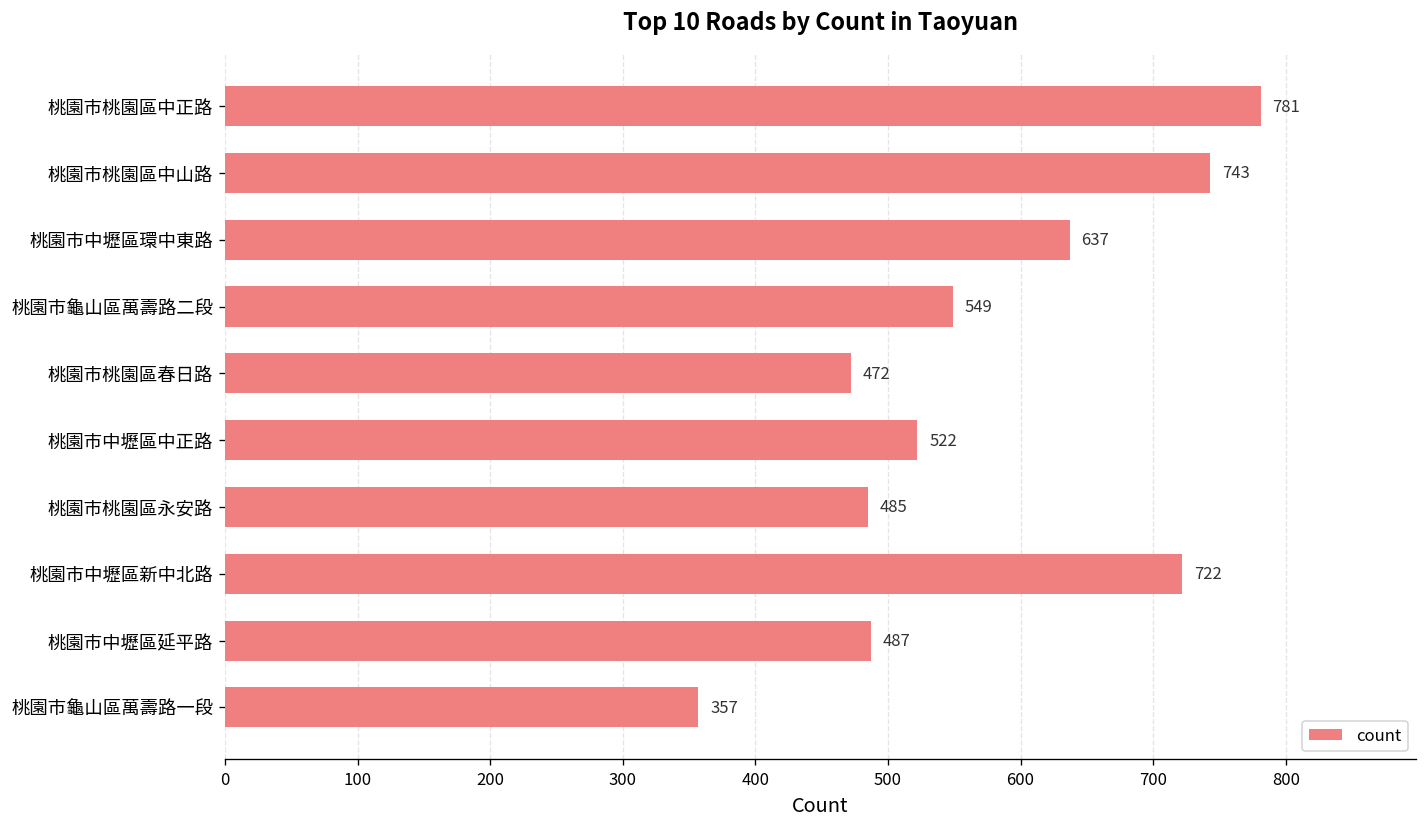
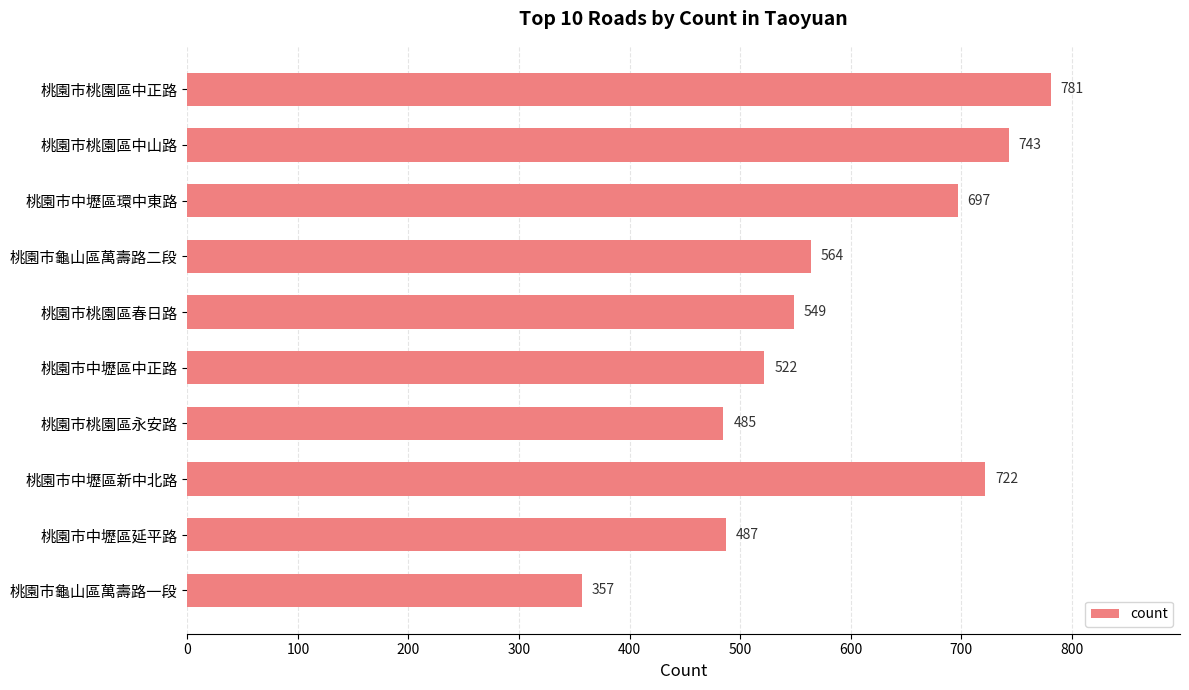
桃園市中壢區環中東路: 637 -> 697
桃園市龜山區萬壽路二段: 549 -> 564
桃園市桃園區春日路: 472 -> 549
